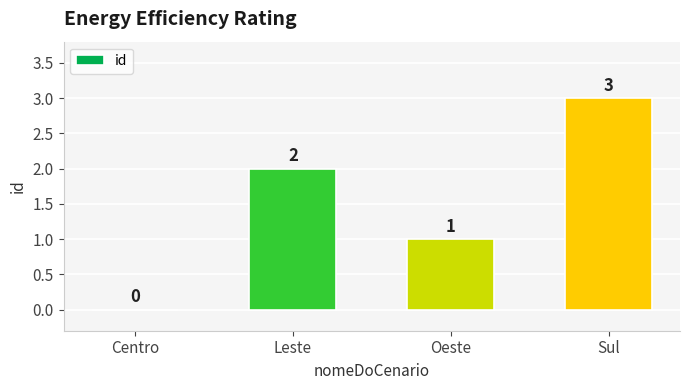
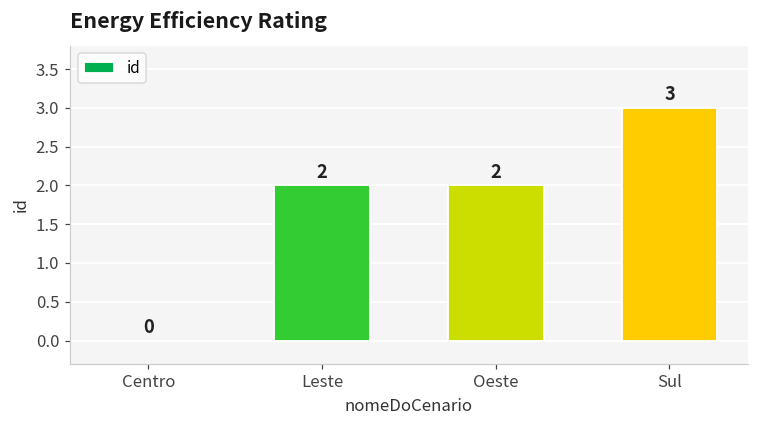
Oeste: 1 -> 2
